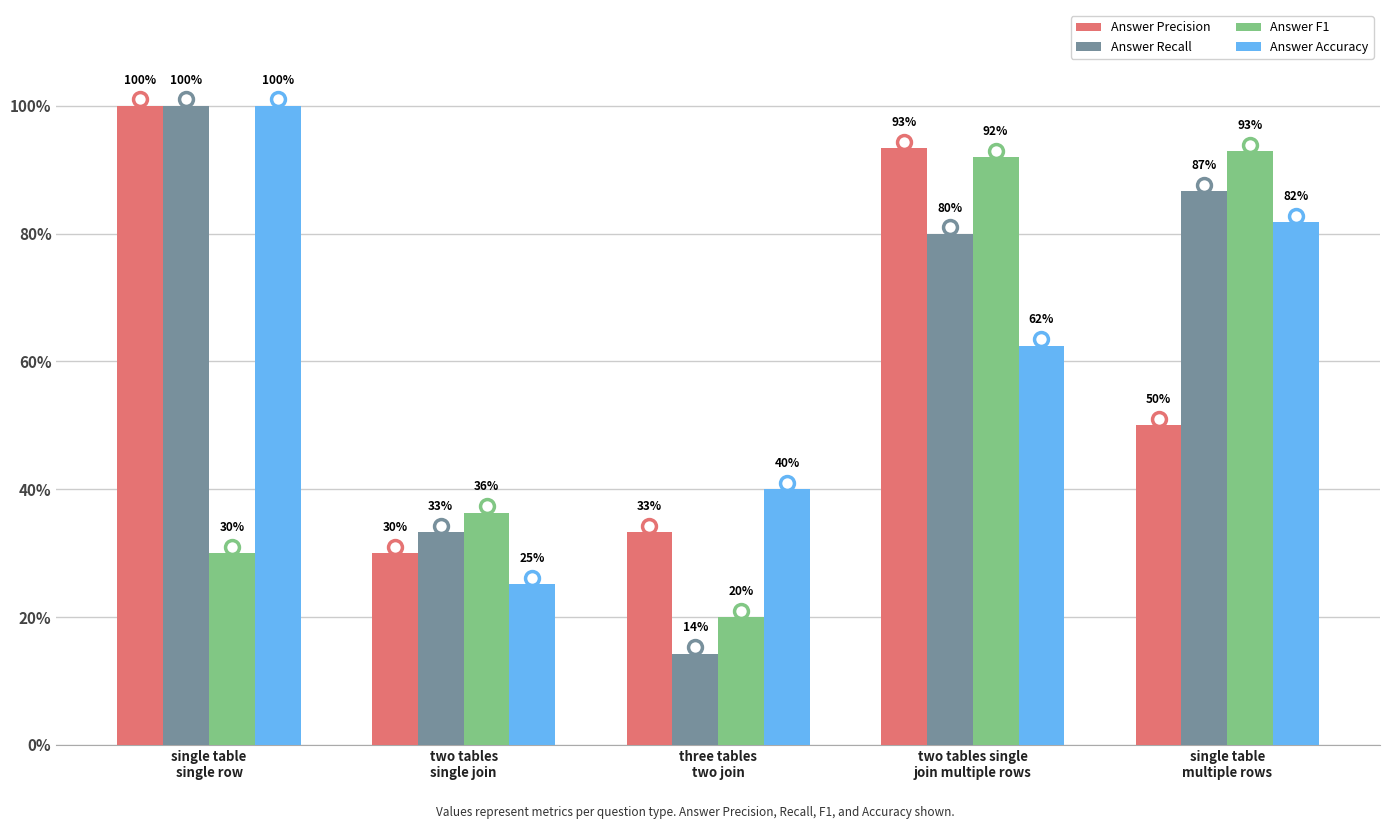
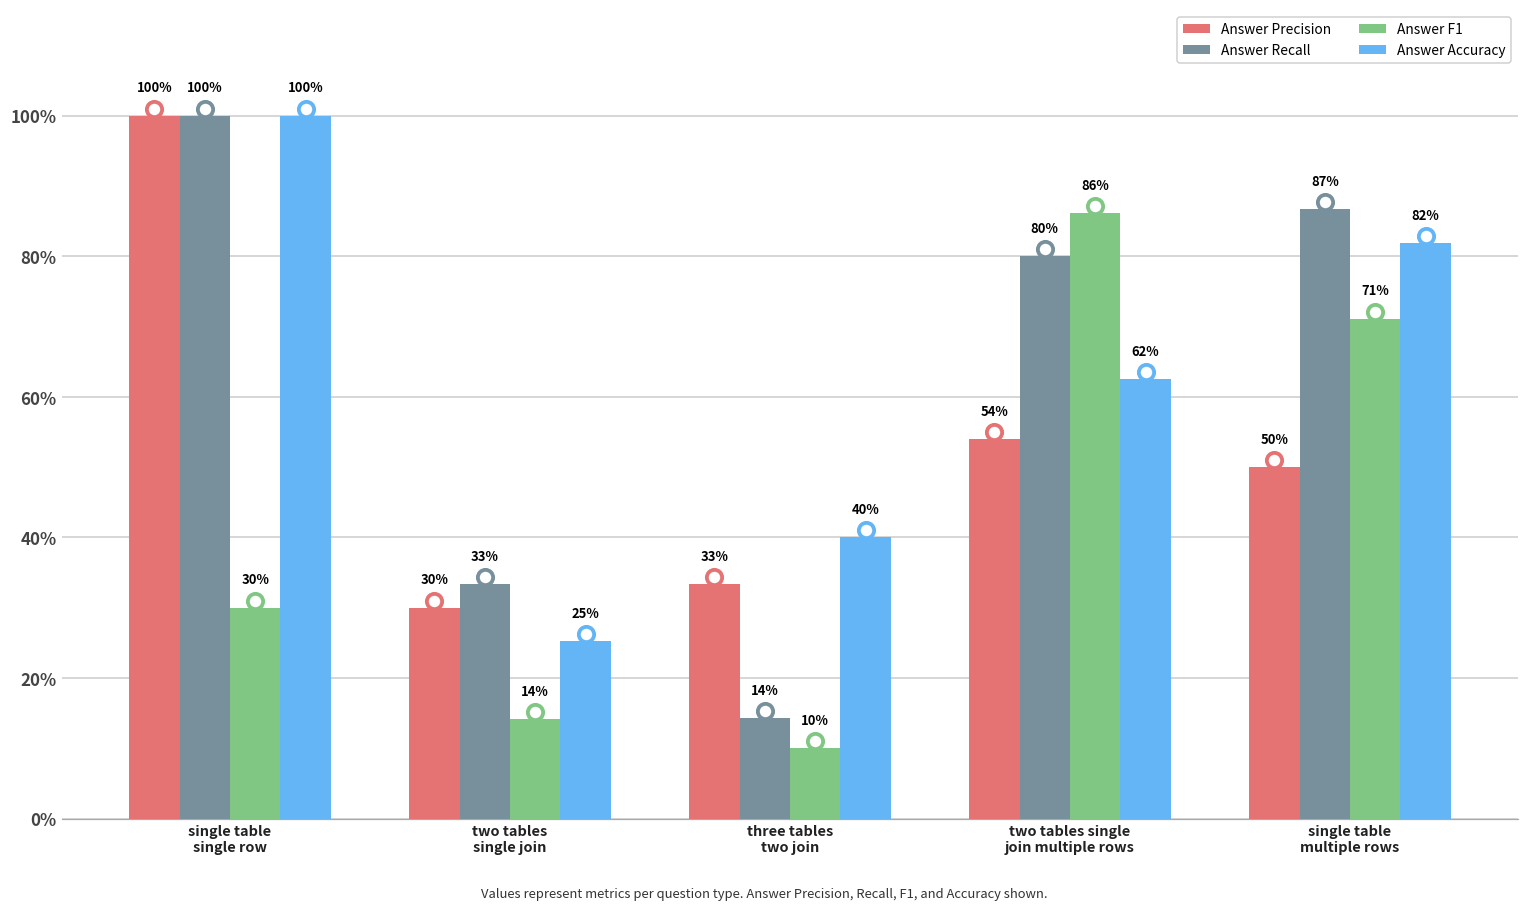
Answer F1, two tables single join: 36% -> 14%
Answer F1, three tables two join: 20% -> 10%
Answer Precision, two tables single join multiple rows: 93% -> 54%
Answer F1, two tables single join multiple rows: 92% -> 86%
Answer F1, single table multiple rows: 93% -> 71%
